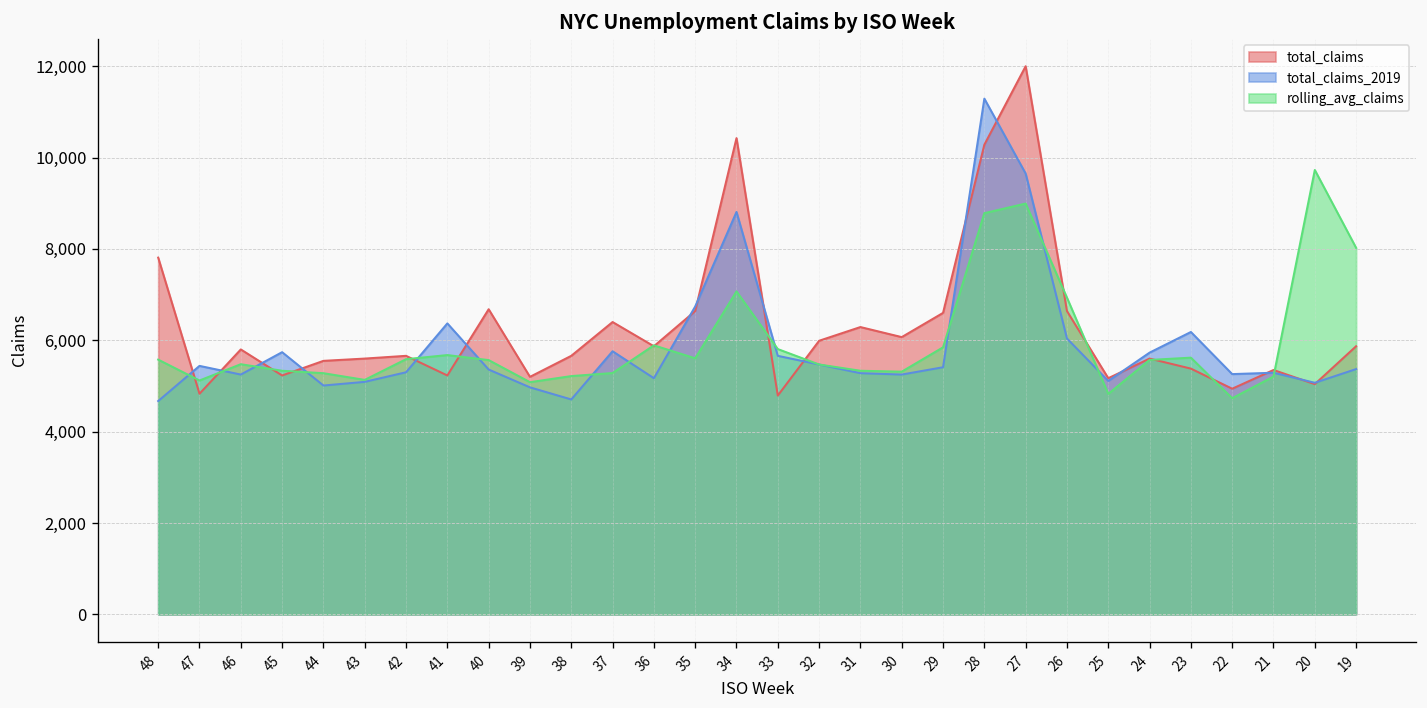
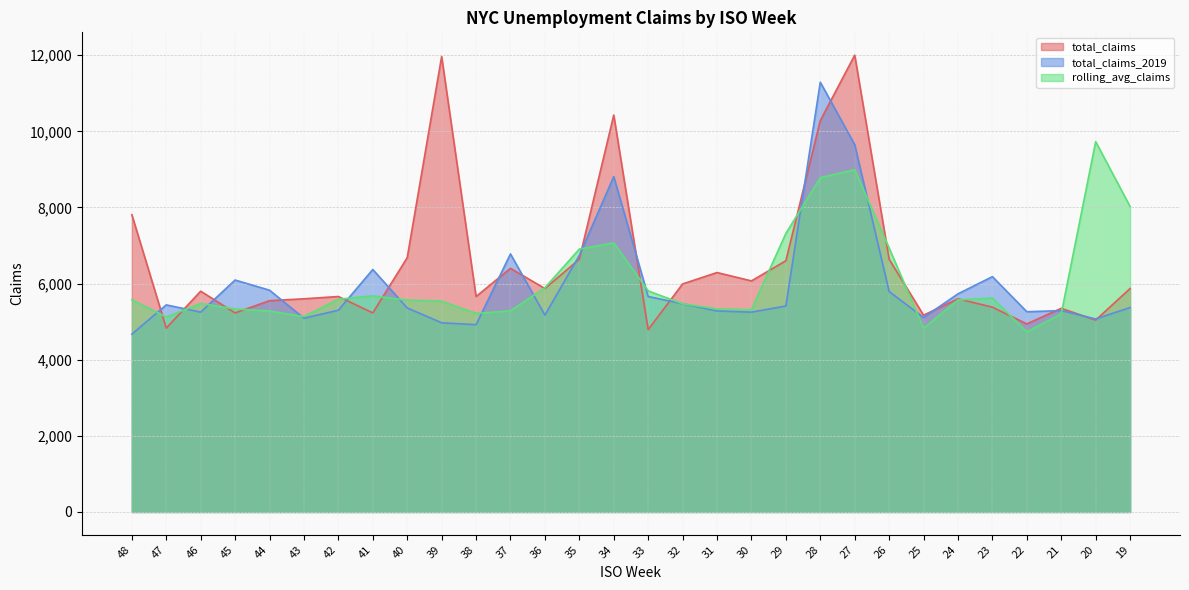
total_claims_2019, 45: 5,700 -> 6,100
total_claims_2019, 44: 5,000 -> 5,800
total_claims, 39: 5,200 -> 12,000
rolling_avg_claims, 39: 5,100 -> 5,500
total_claims_2019, 38: 4,700 -> 4,900
total_claims_2019, 37: 5,800 -> 6,800
rolling_avg_claims, 35: 5,600 -> 6,900
rolling_avg_claims, 29: 5,800 -> 7,300
total_claims_2019, 26: 6,000 -> 5,800
